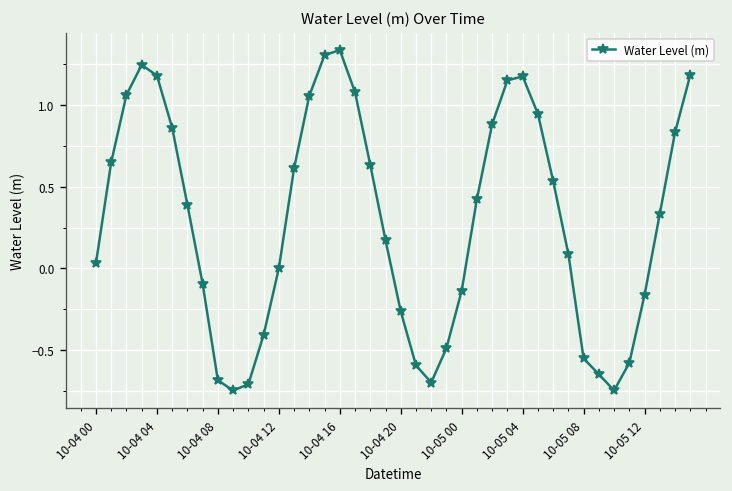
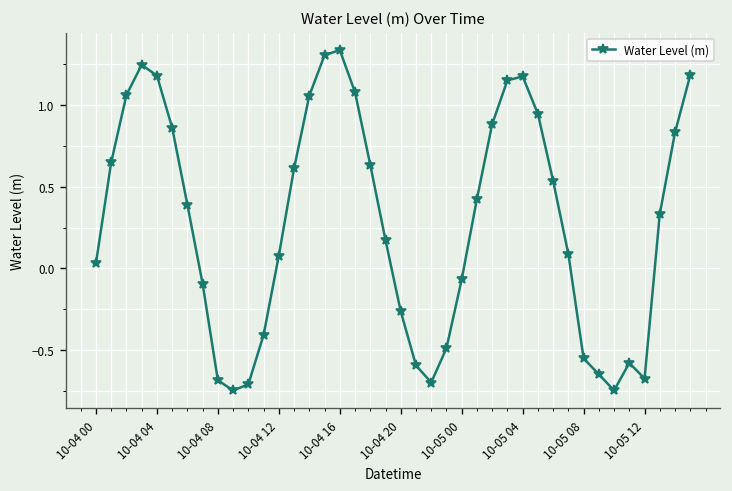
10-04 12: 0.00 -> 0.08
10-05 00: -0.14 -> -0.07
10-05 12: -0.16 -> -0.67
